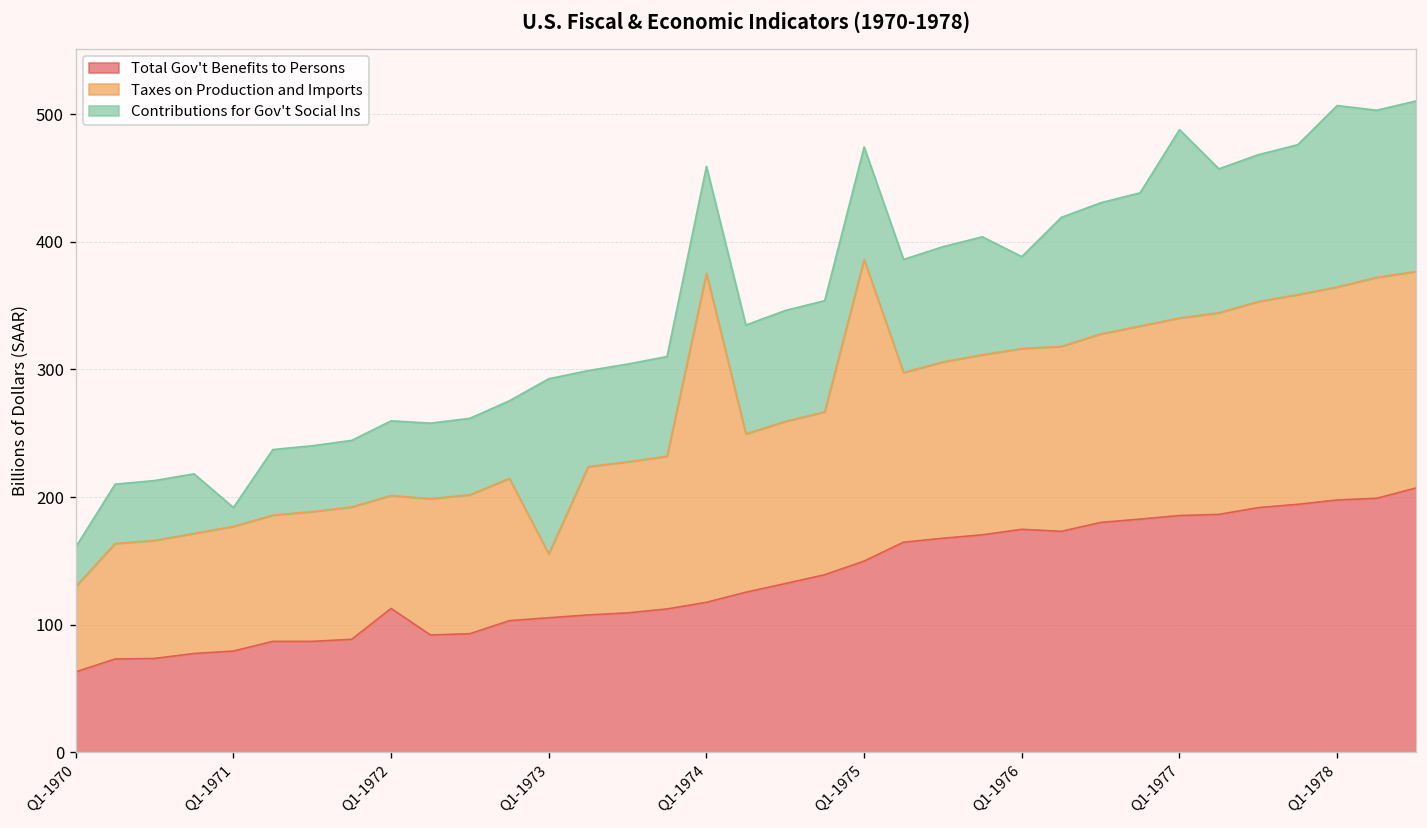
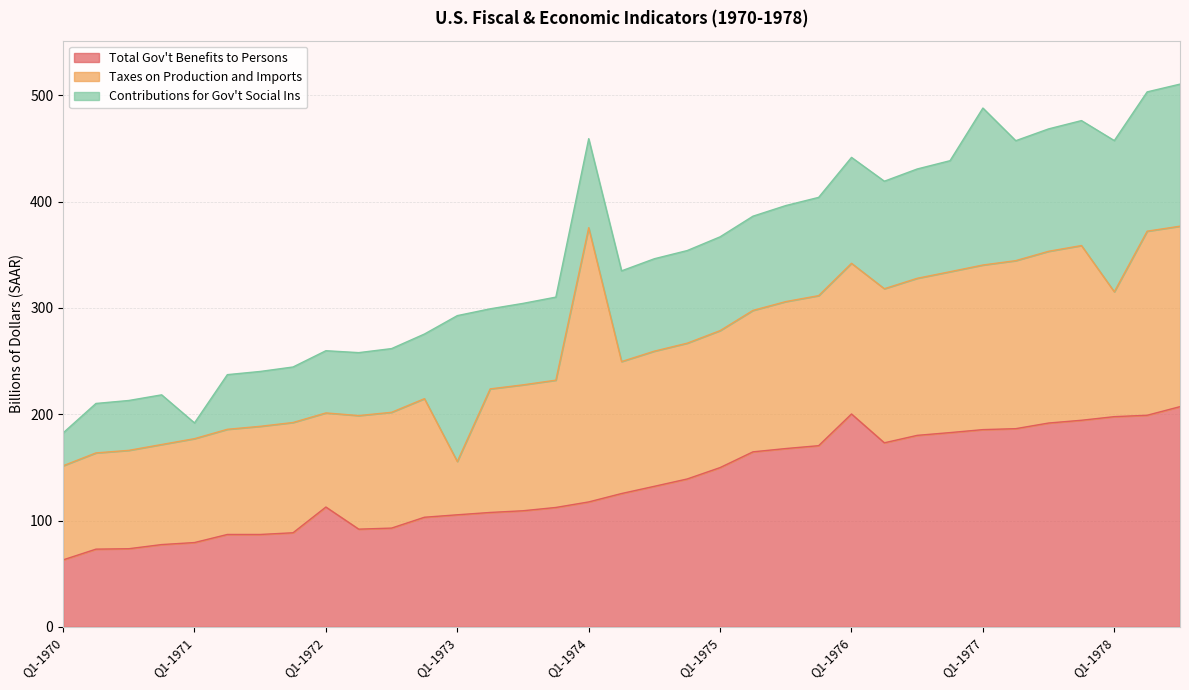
Taxes on Production and Imports, Q1-1970: 67 -> 89
Taxes on Production and Imports, Q1-1975: 236 -> 129
Total Gov't Benefits to Persons, Q1-1976: 175 -> 200
Contributions for Gov't Social Ins, Q1-1976: 72 -> 100
Taxes on Production and Imports, Q1-1978: 167 -> 117
